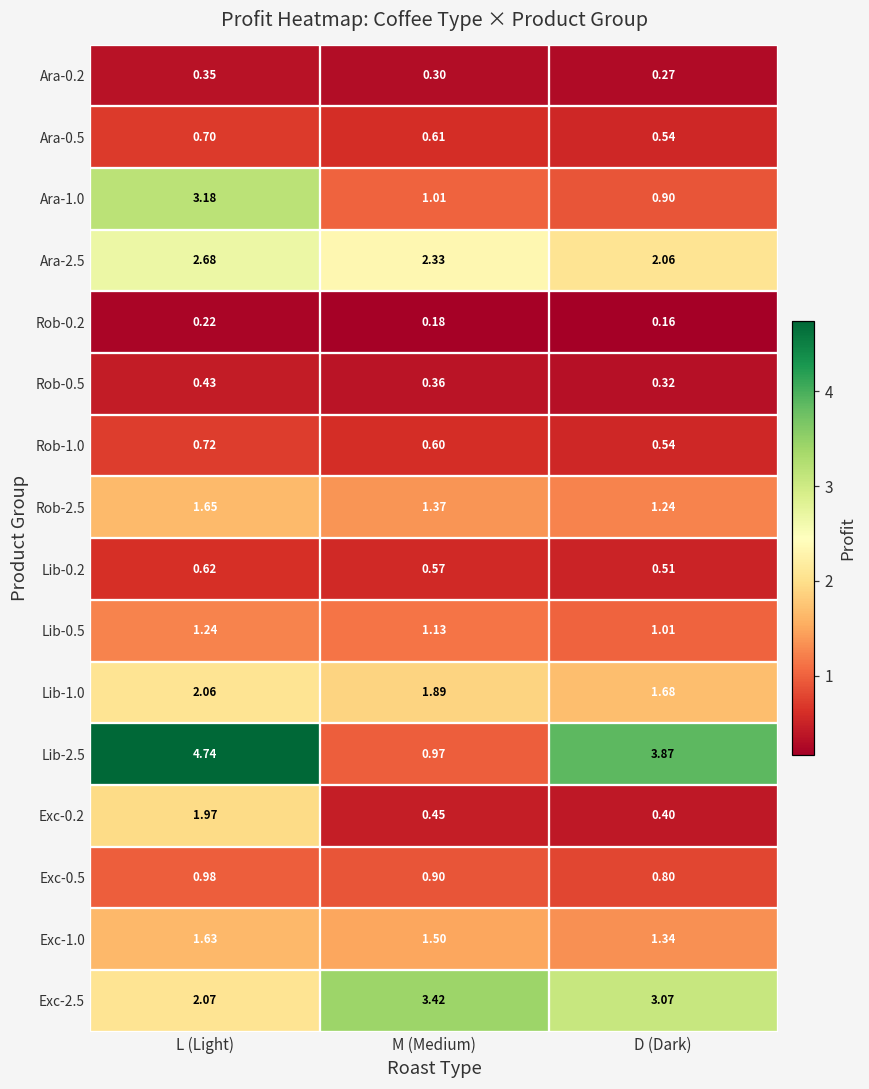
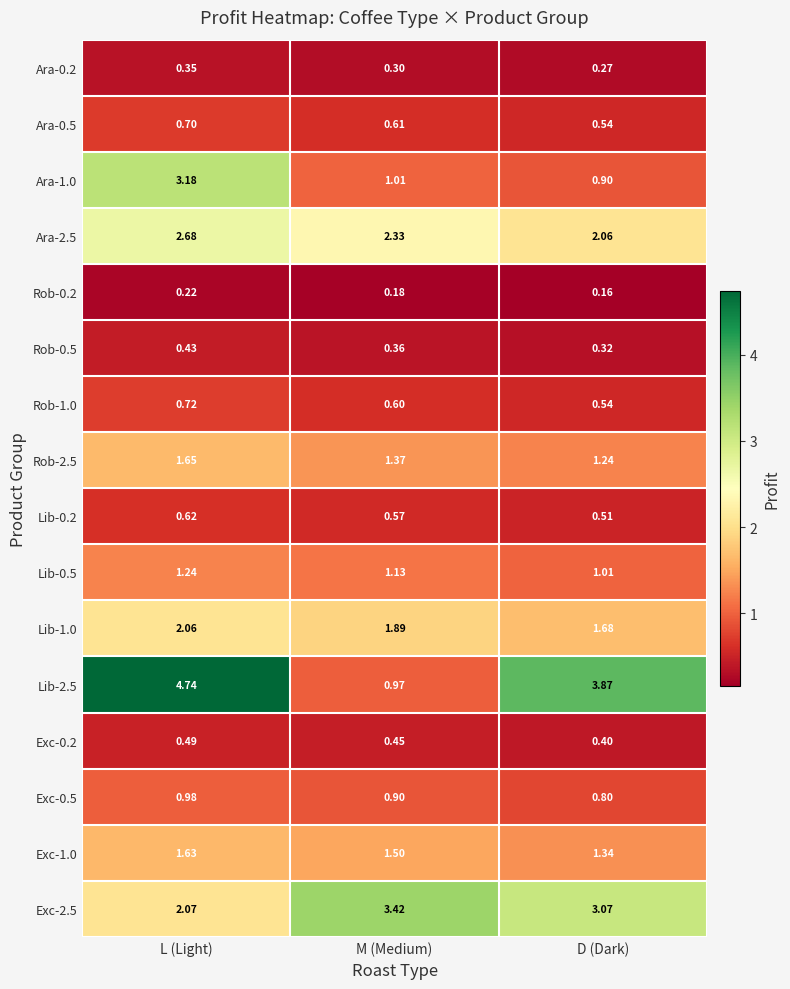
Exc-0.2, L (Light): 1.97 -> 0.49
